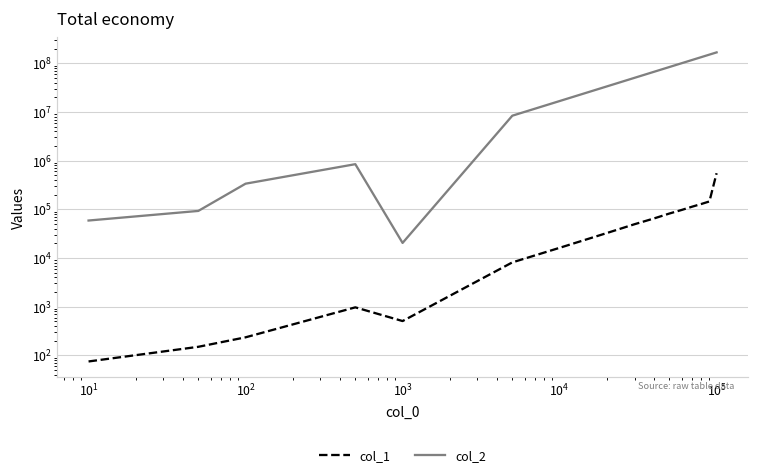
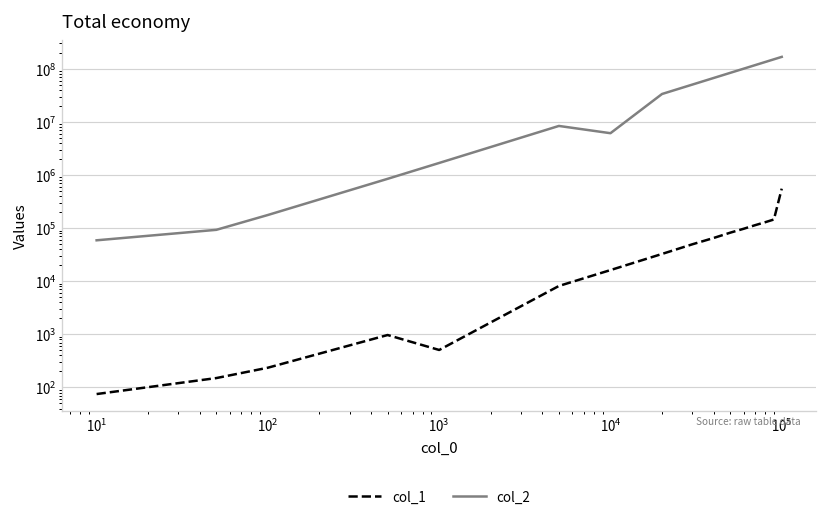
col_2, 10^2: 300000 -> 180000
col_2, 10^3: 20000 -> 1700000
col_2, 10^4: 17000000 -> 6000000
